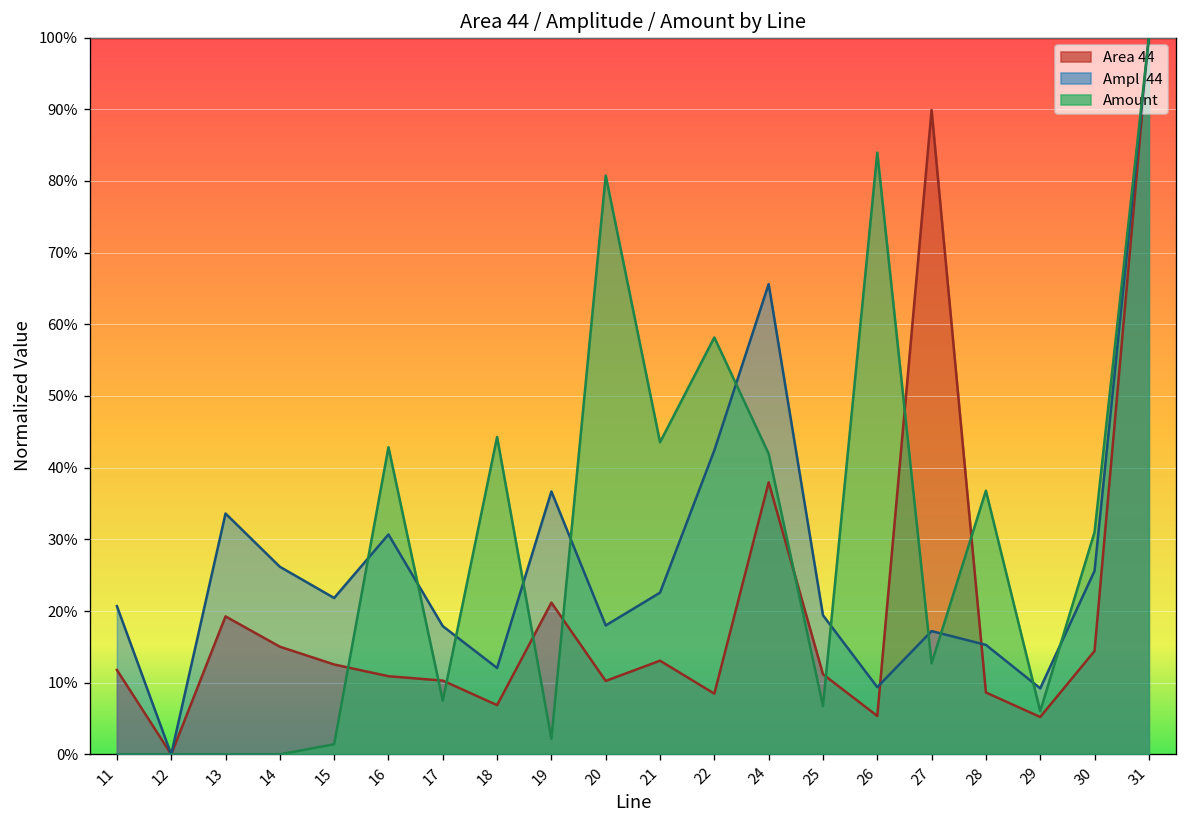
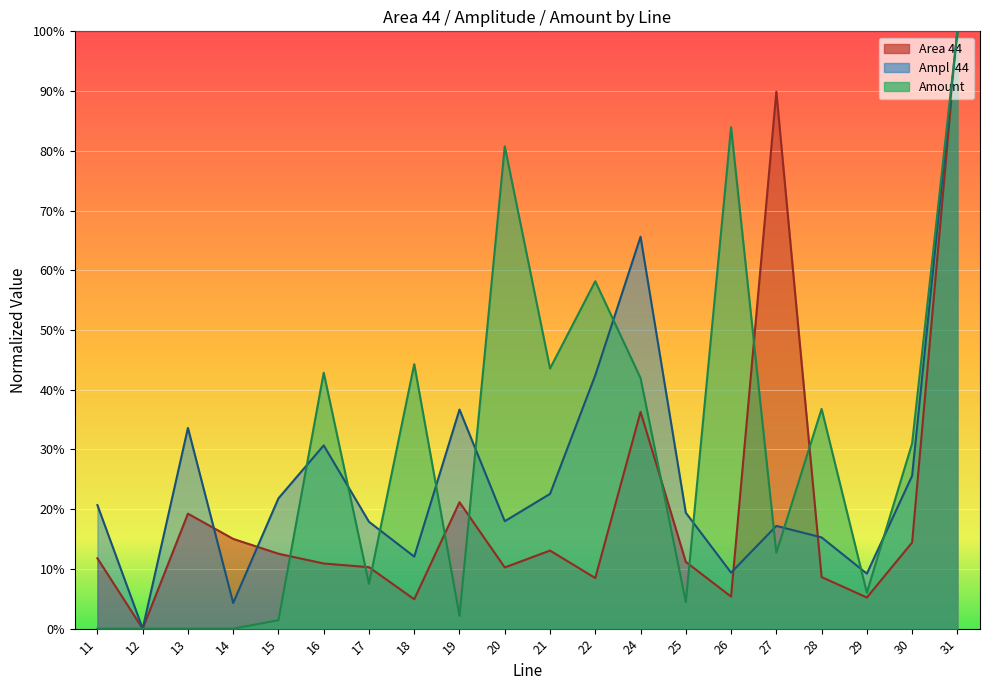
Ampl 44, 14: 26% -> 4%
Area 44, 18: 7% -> 5%
Area 44, 24: 38% -> 36%
Amount, 25: 7% -> 4%
